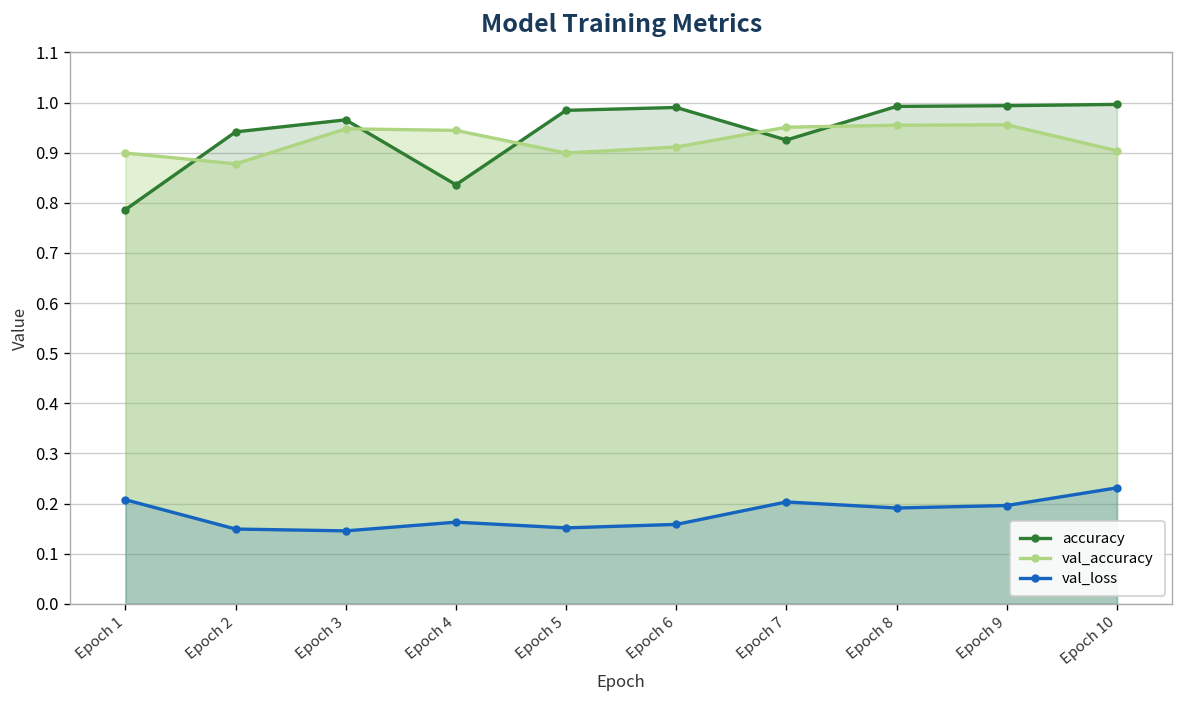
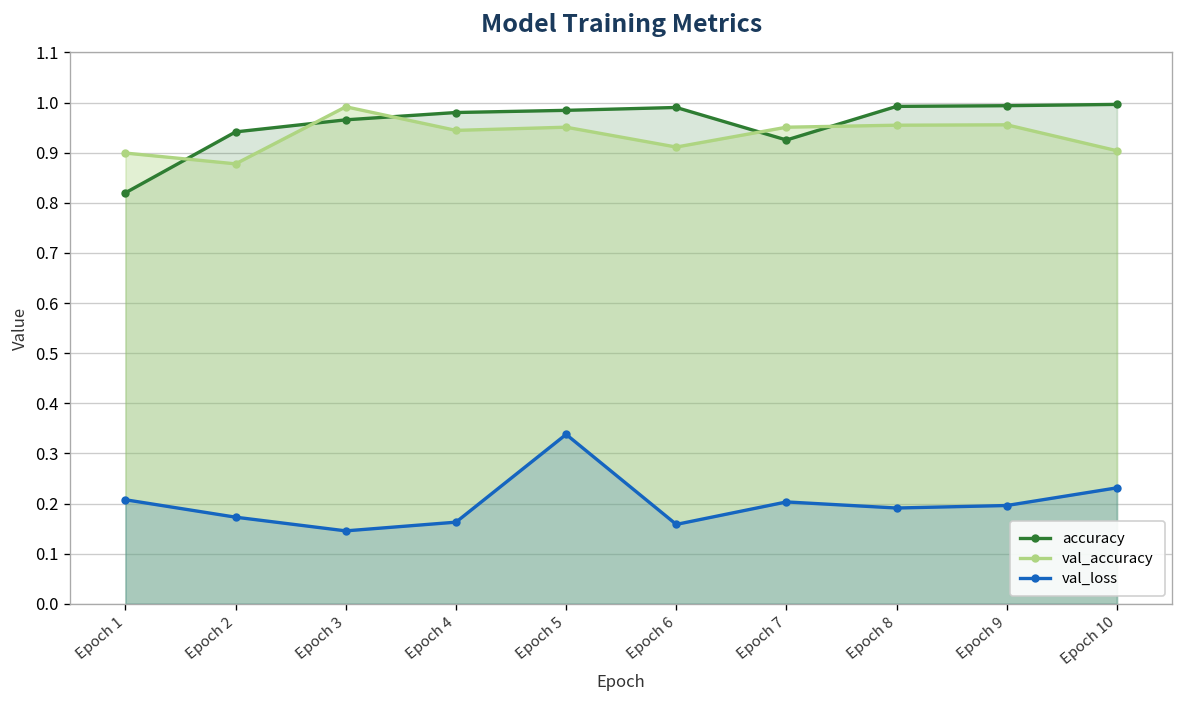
accuracy, Epoch 1: 0.79 -> 0.82
val_loss, Epoch 2: 0.15 -> 0.17
val_accuracy, Epoch 3: 0.95 -> 0.99
accuracy, Epoch 4: 0.84 -> 0.98
val_accuracy, Epoch 5: 0.90 -> 0.95
val_loss, Epoch 5: 0.15 -> 0.34
